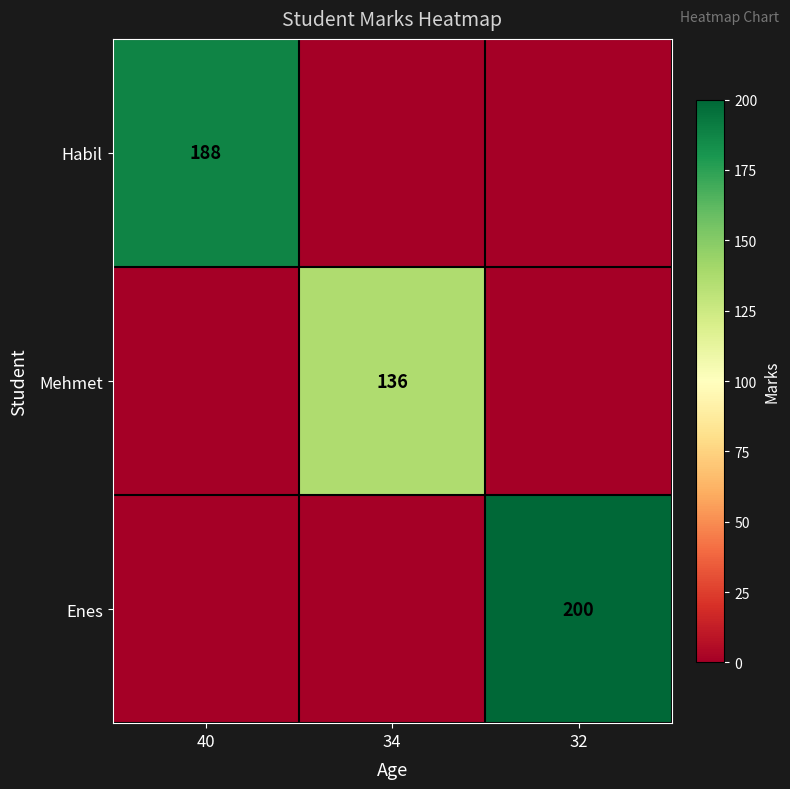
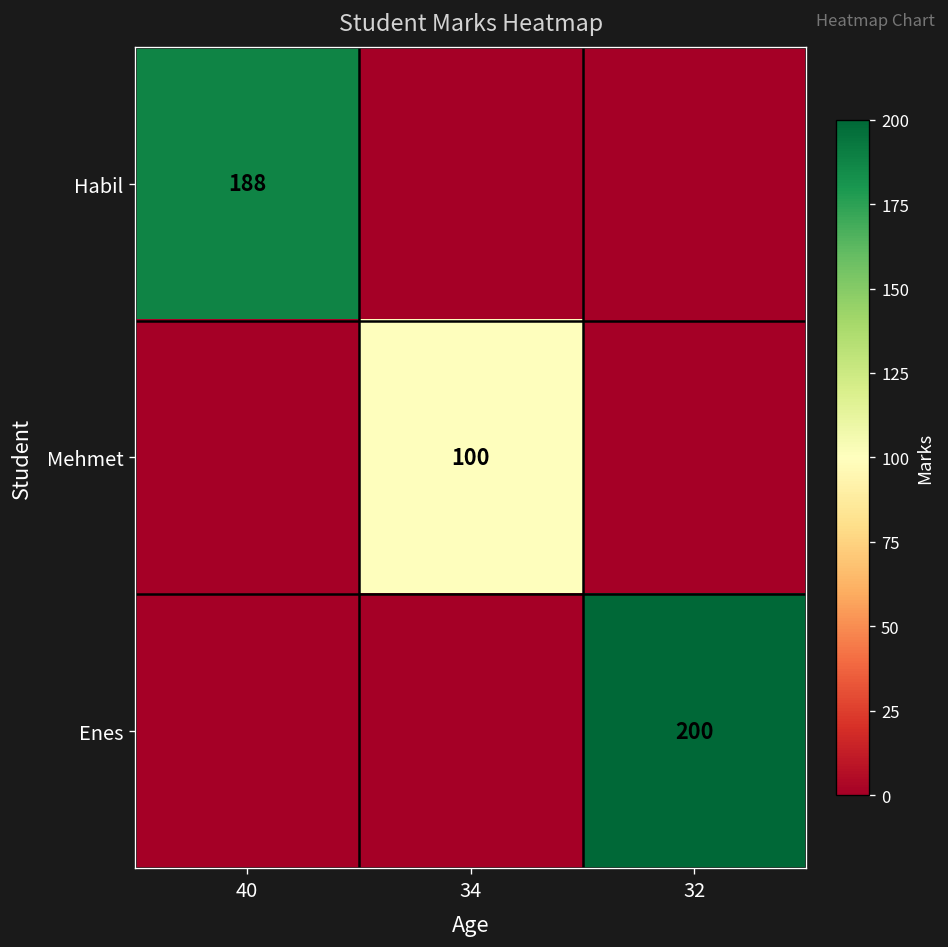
Mehmet, 34: 136 -> 100
